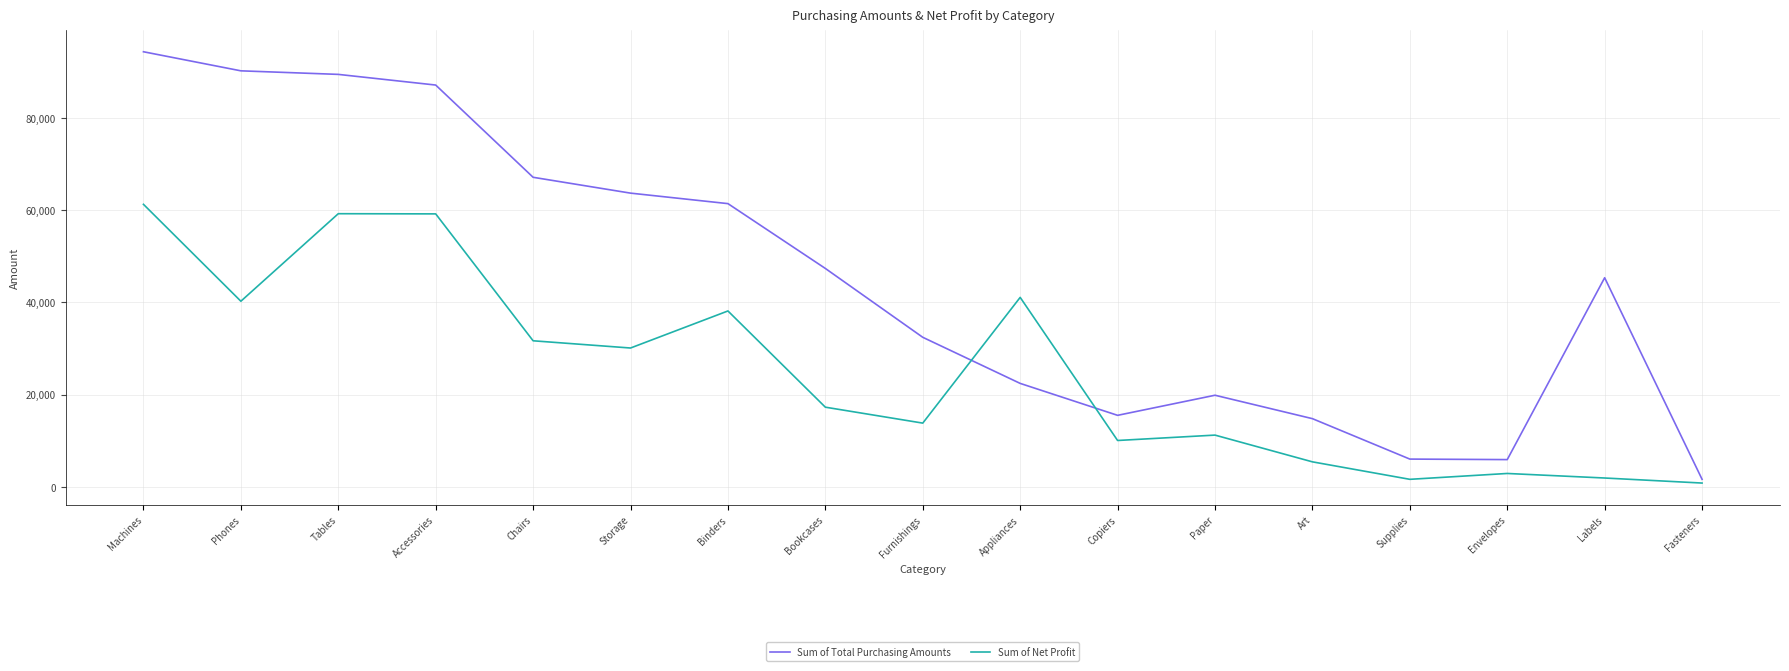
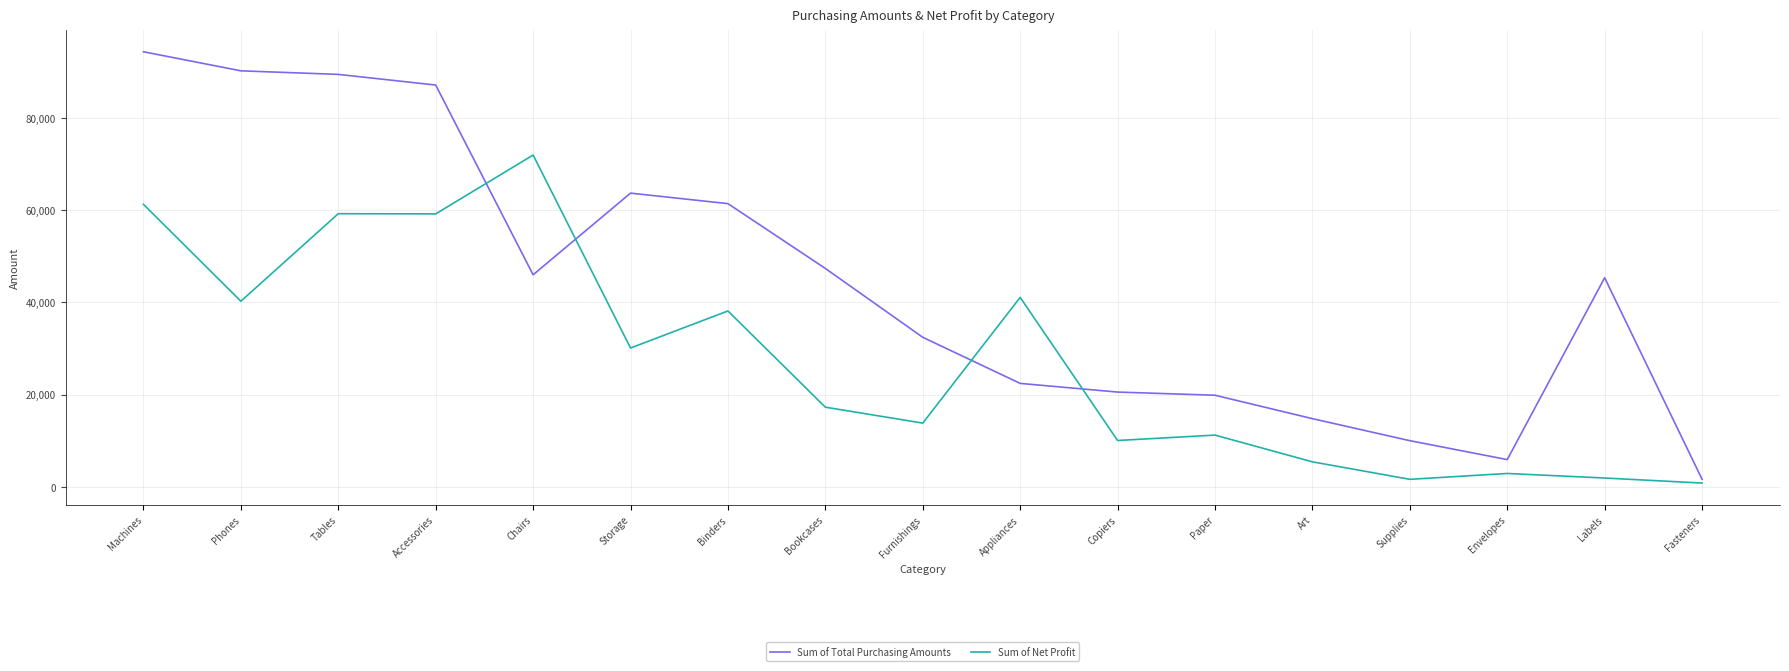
Sum of Total Purchasing Amounts, Chairs: 67,000 -> 46,000
Sum of Net Profit, Chairs: 32,000 -> 72,000
Sum of Total Purchasing Amounts, Copiers: 15,000 -> 21,000
Sum of Total Purchasing Amounts, Supplies: 6,000 -> 10,000
